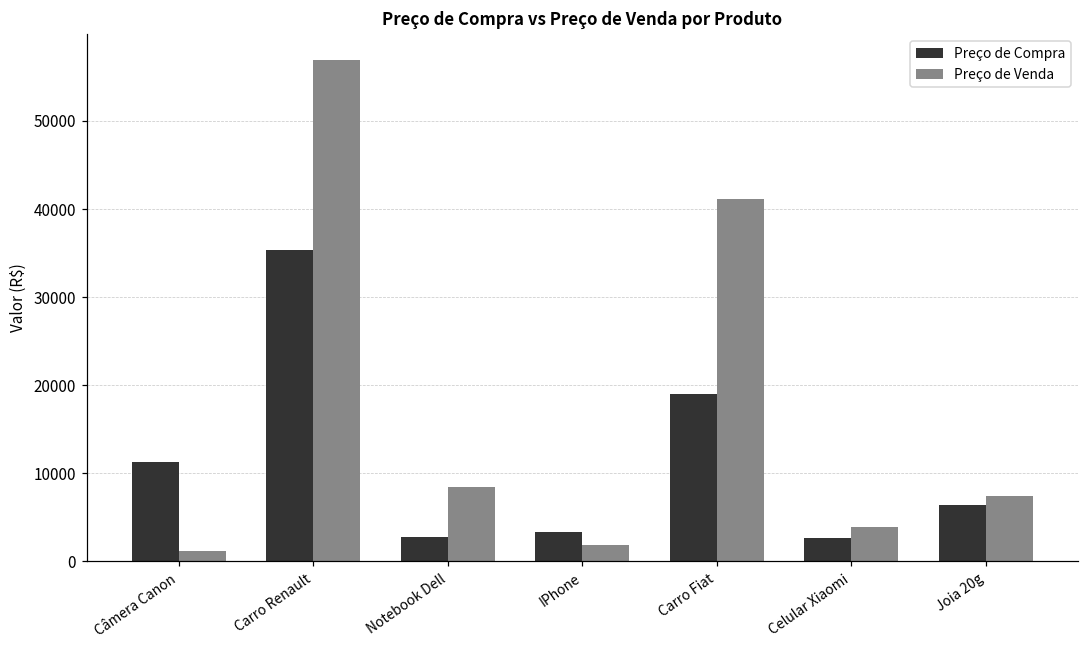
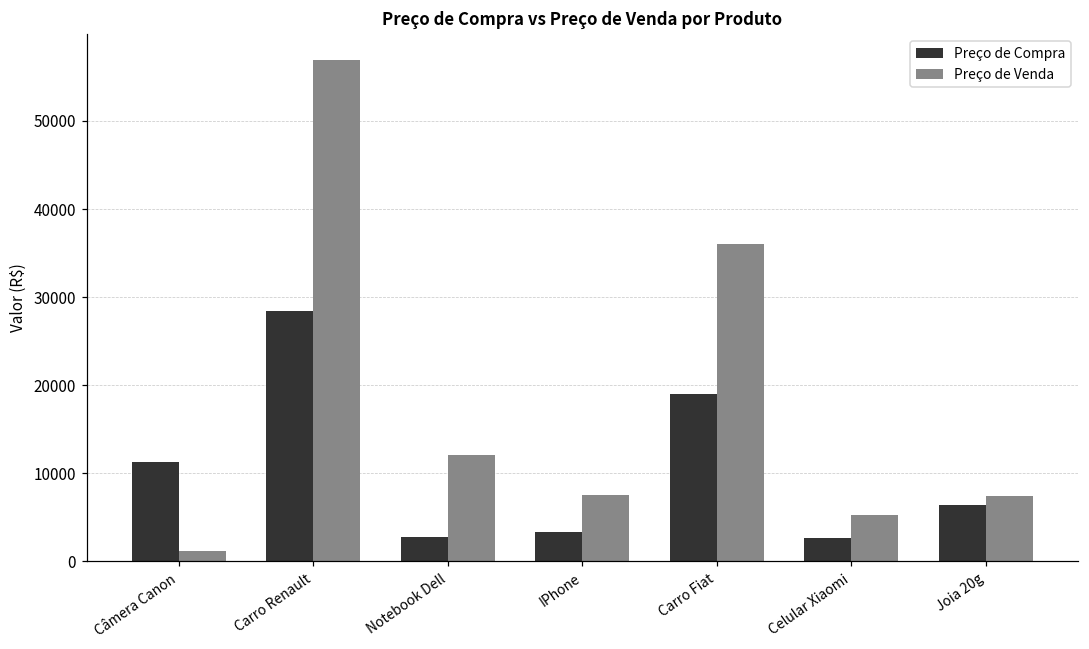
Preço de Compra, Carro Renault: 35000 -> 28000
Preço de Venda, Notebook Dell: 8000 -> 12000
Preço de Venda, IPhone: 2000 -> 7000
Preço de Venda, Carro Fiat: 41000 -> 36000
Preço de Venda, Celular Xiaomi: 4000 -> 5000
